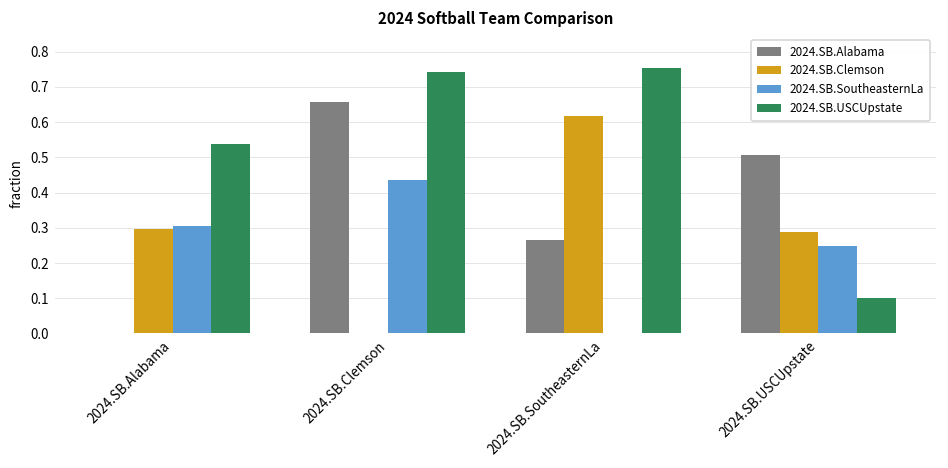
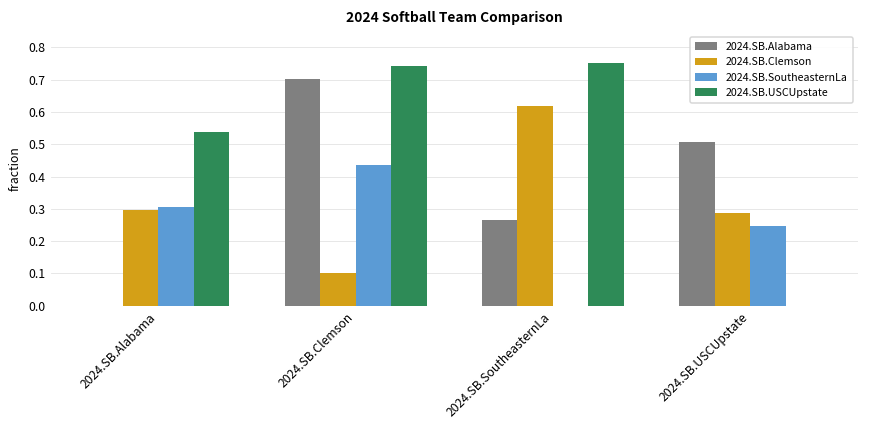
2024.SB.Alabama, 2024.SB.Clemson: 0.66 -> 0.70
2024.SB.Clemson, 2024.SB.Clemson: 0.0 -> 0.1
2024.SB.USCUpstate, 2024.SB.USCUpstate: 0.1 -> 0.0
